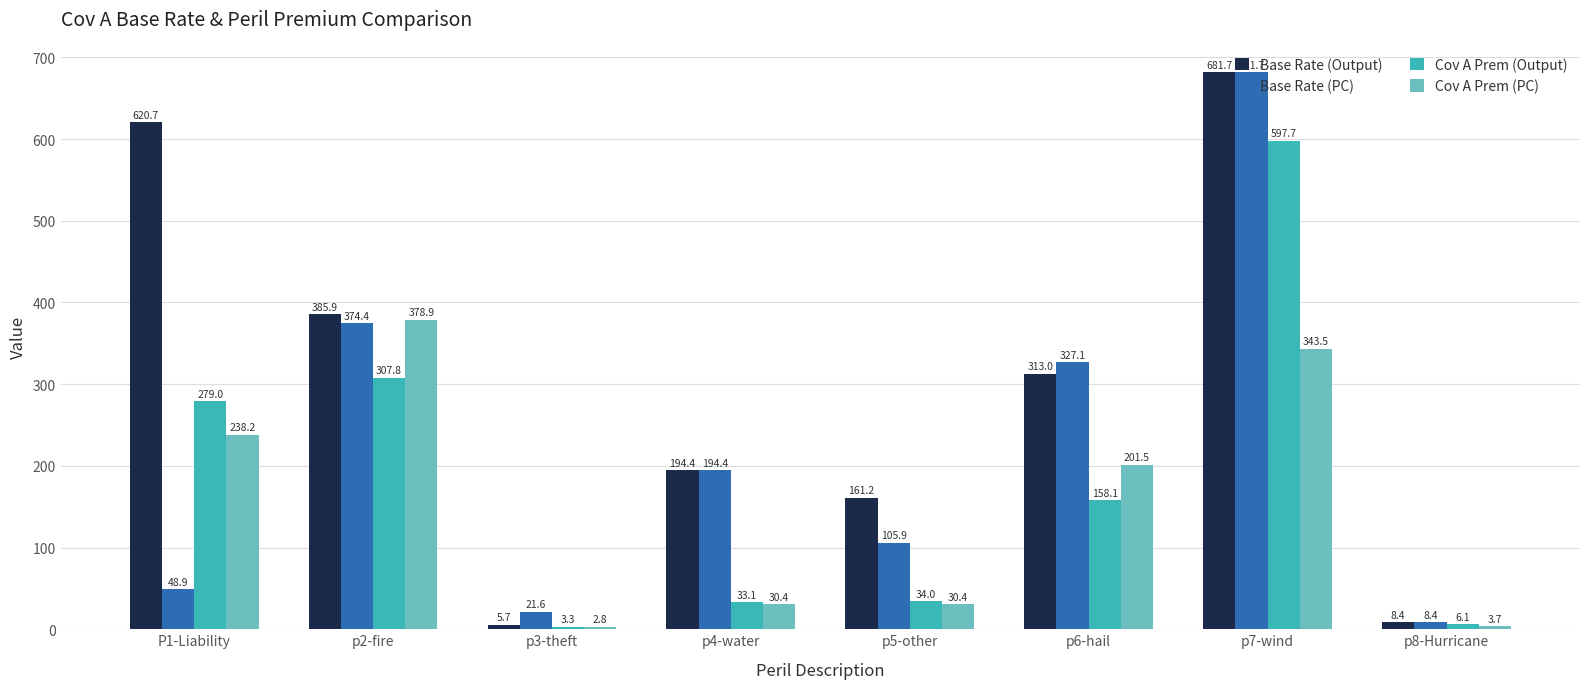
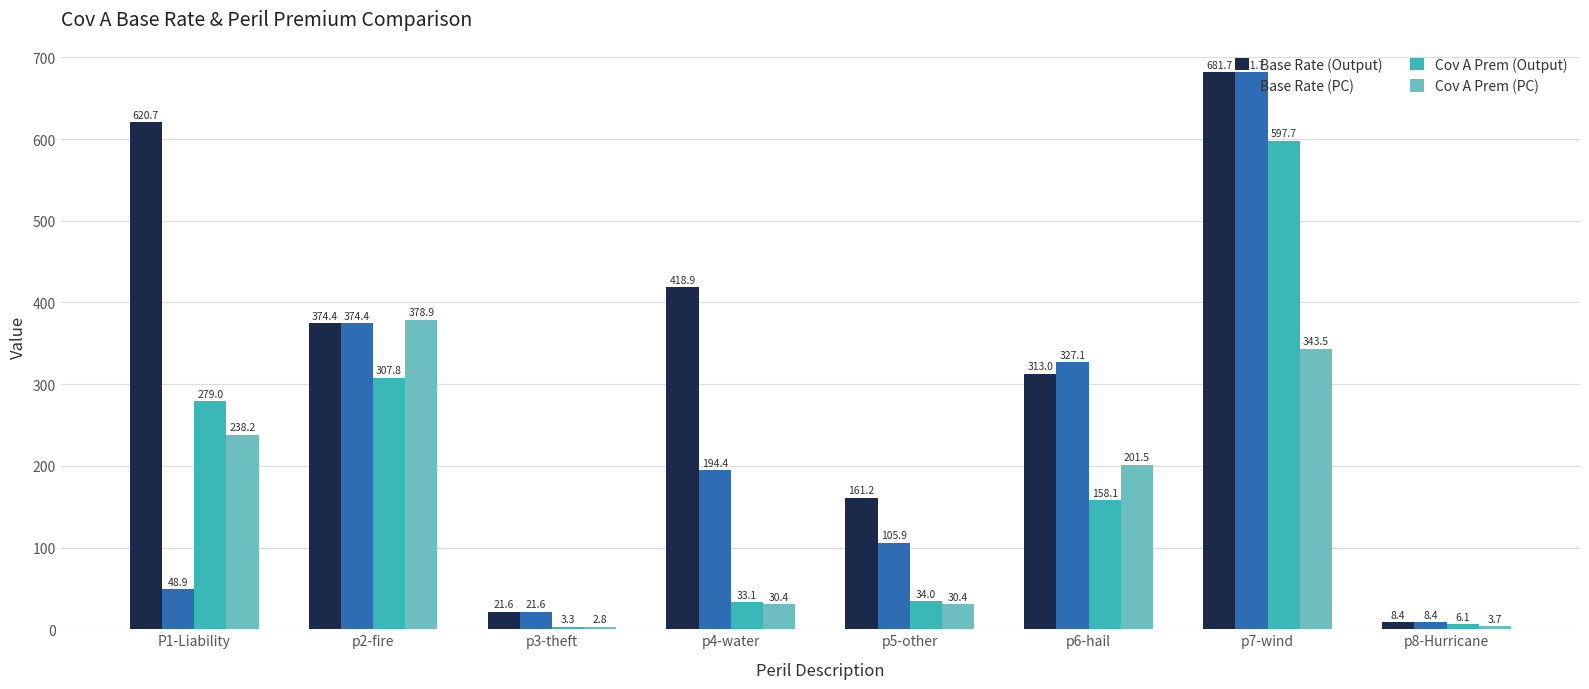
Base Rate (Output), p2-fire: 385.9 -> 374.4
Base Rate (Output), p3-theft: 5.7 -> 21.6
Base Rate (Output), p4-water: 194.4 -> 418.9
